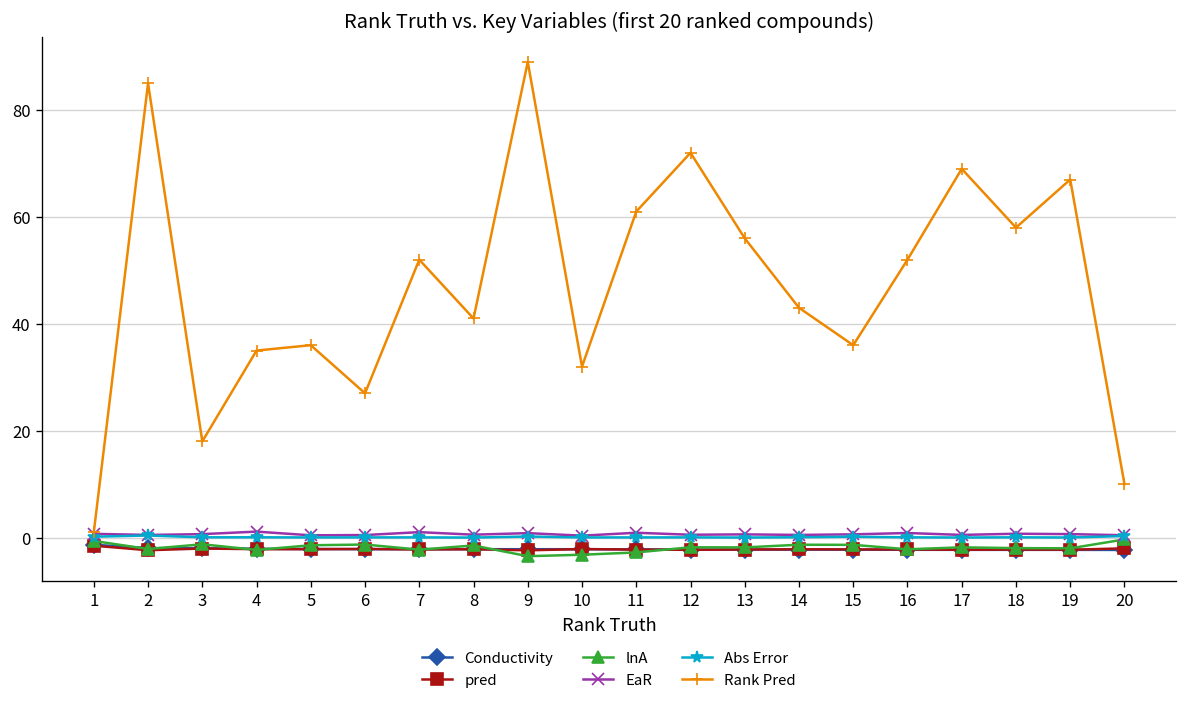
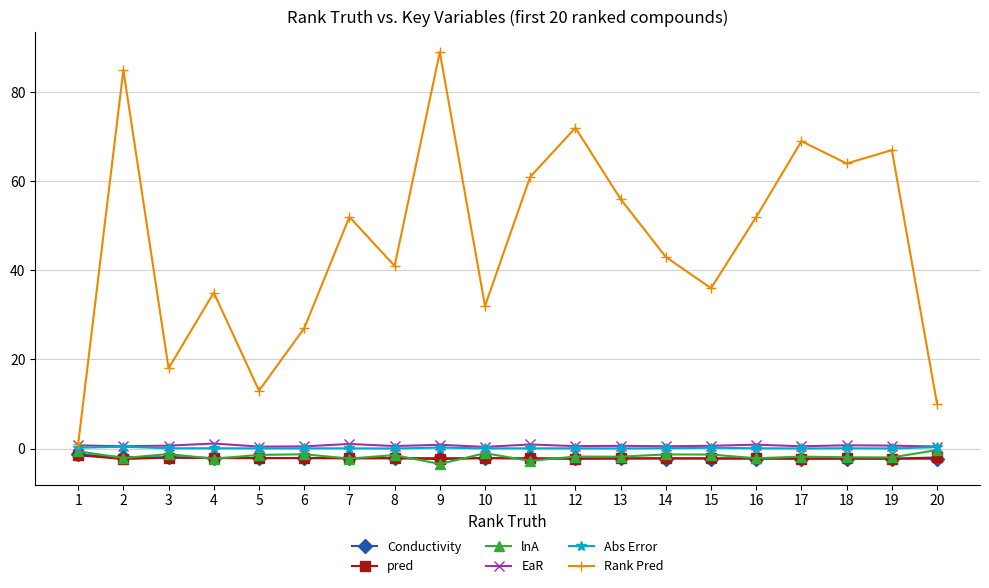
Rank Pred, 5: 36 -> 13
lnA, 10: -3 -> -1
Rank Pred, 18: 58 -> 64
